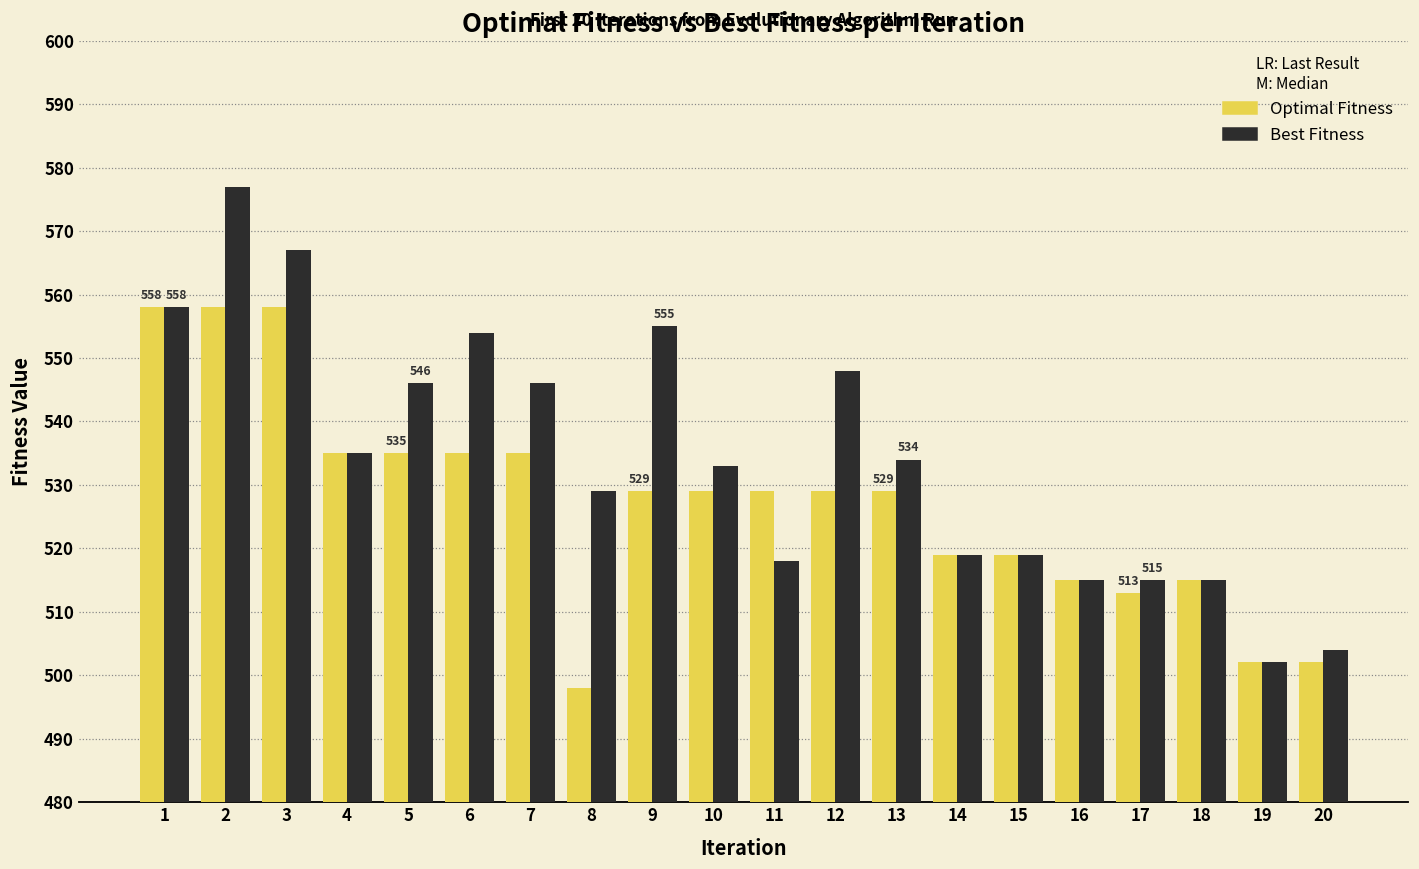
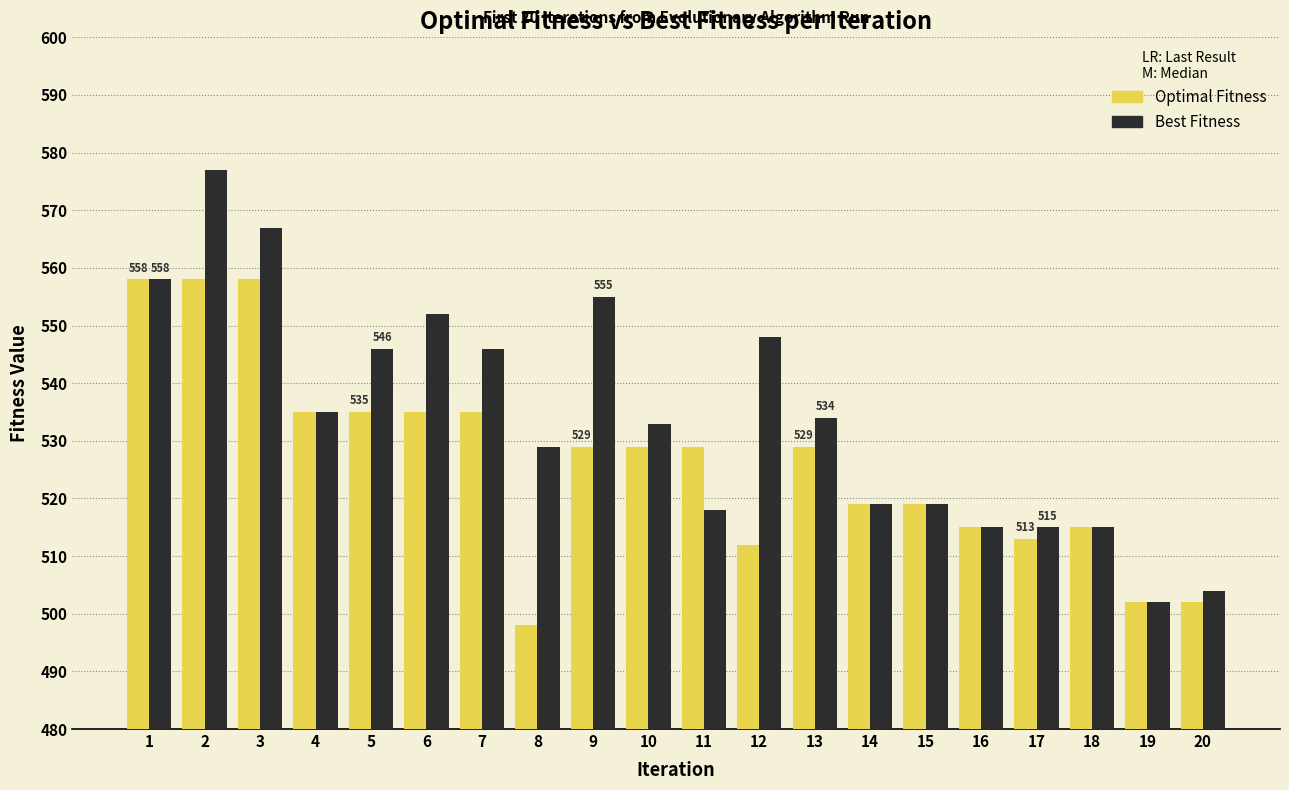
Best Fitness, 6: 554 -> 552
Optimal Fitness, 12: 529 -> 512
